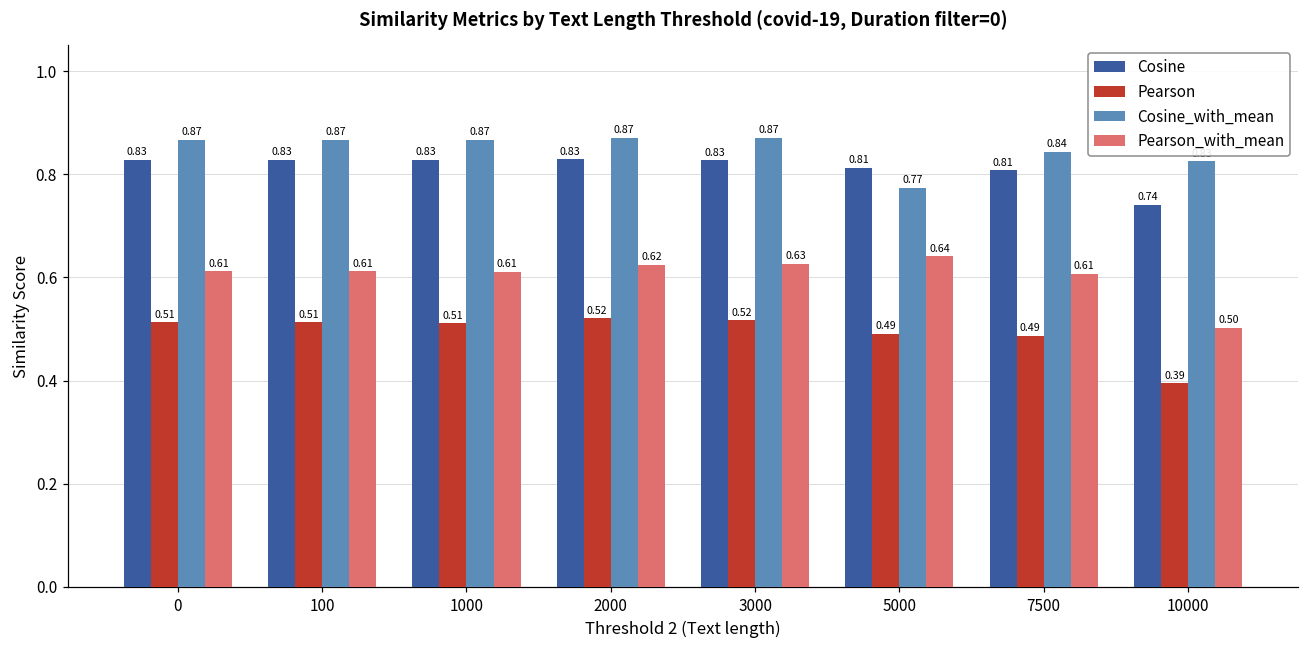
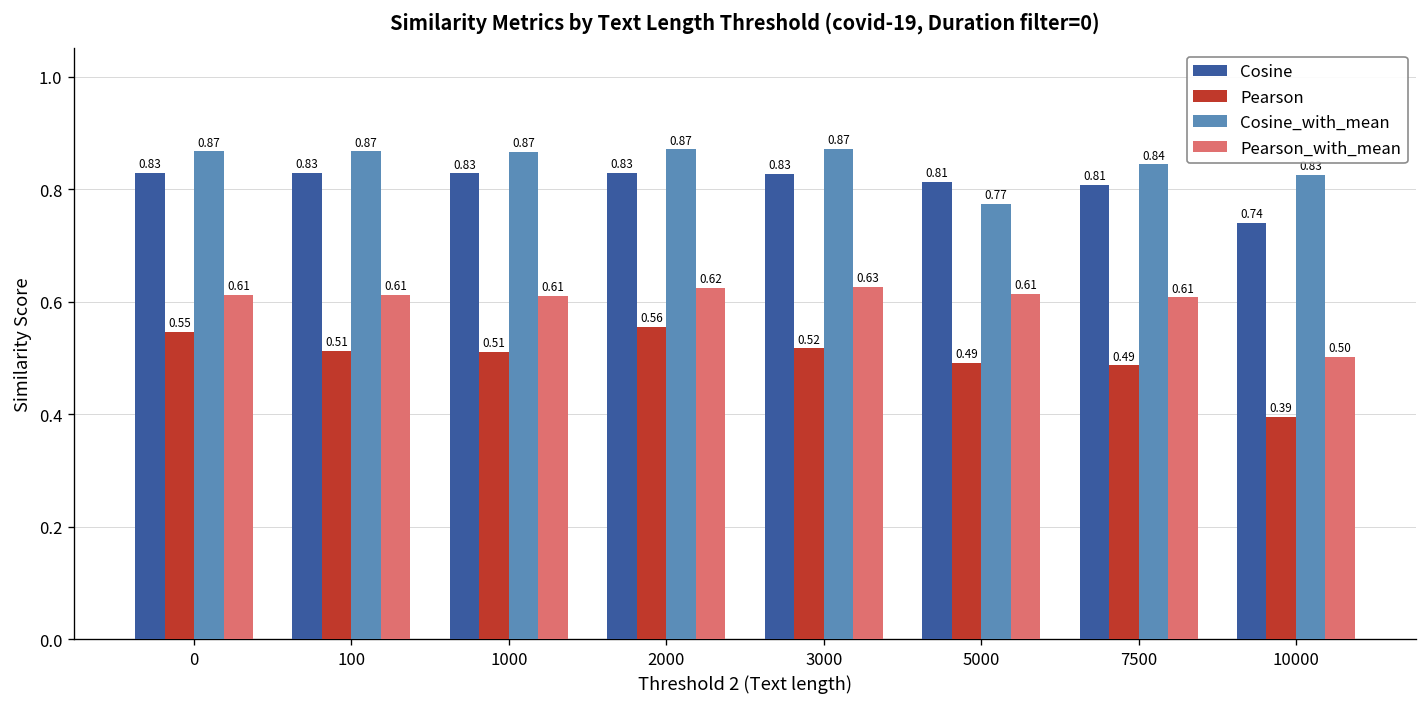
Pearson, 0: 0.51 -> 0.55
Pearson, 2000: 0.52 -> 0.56
Pearson_with_mean, 5000: 0.64 -> 0.61
